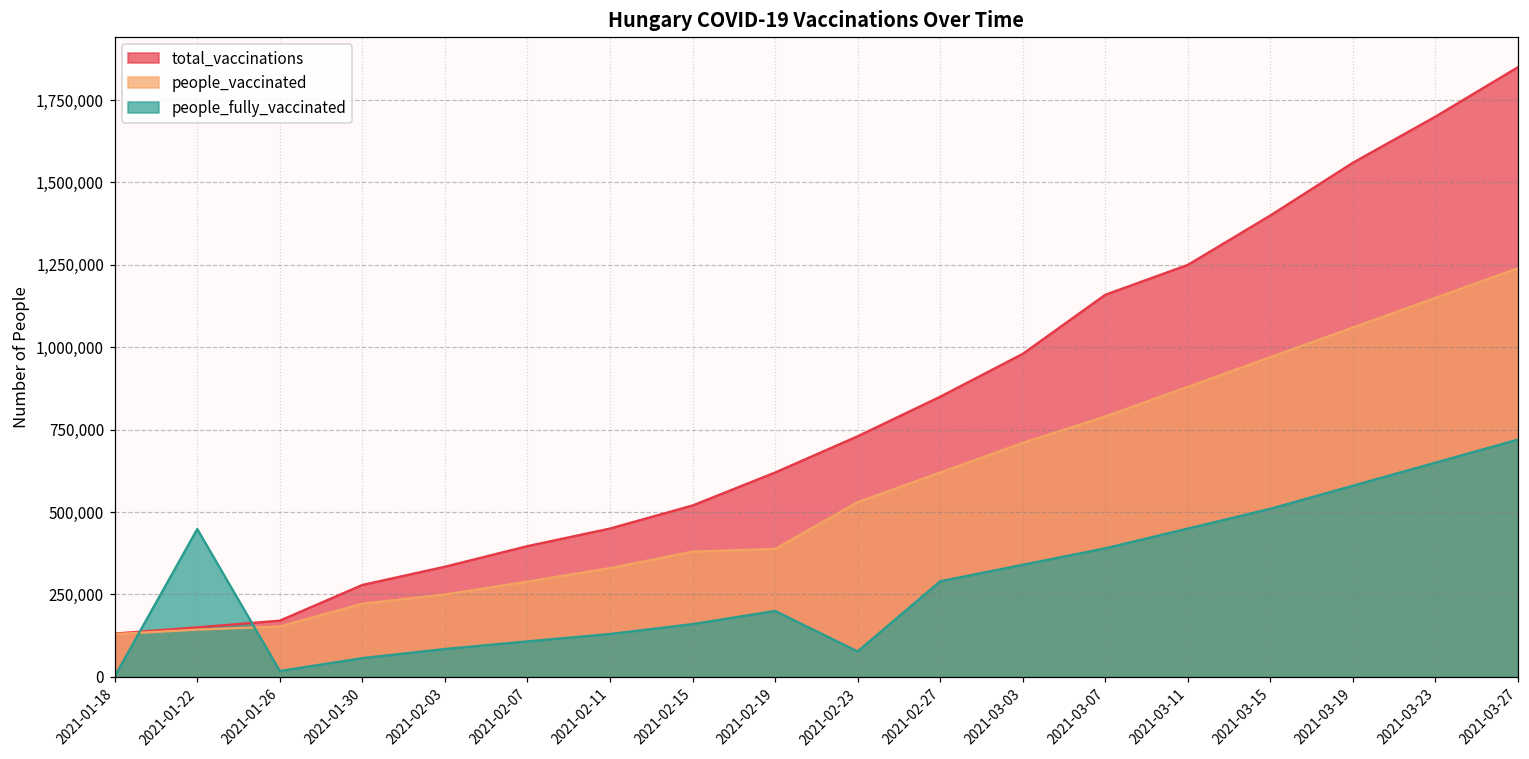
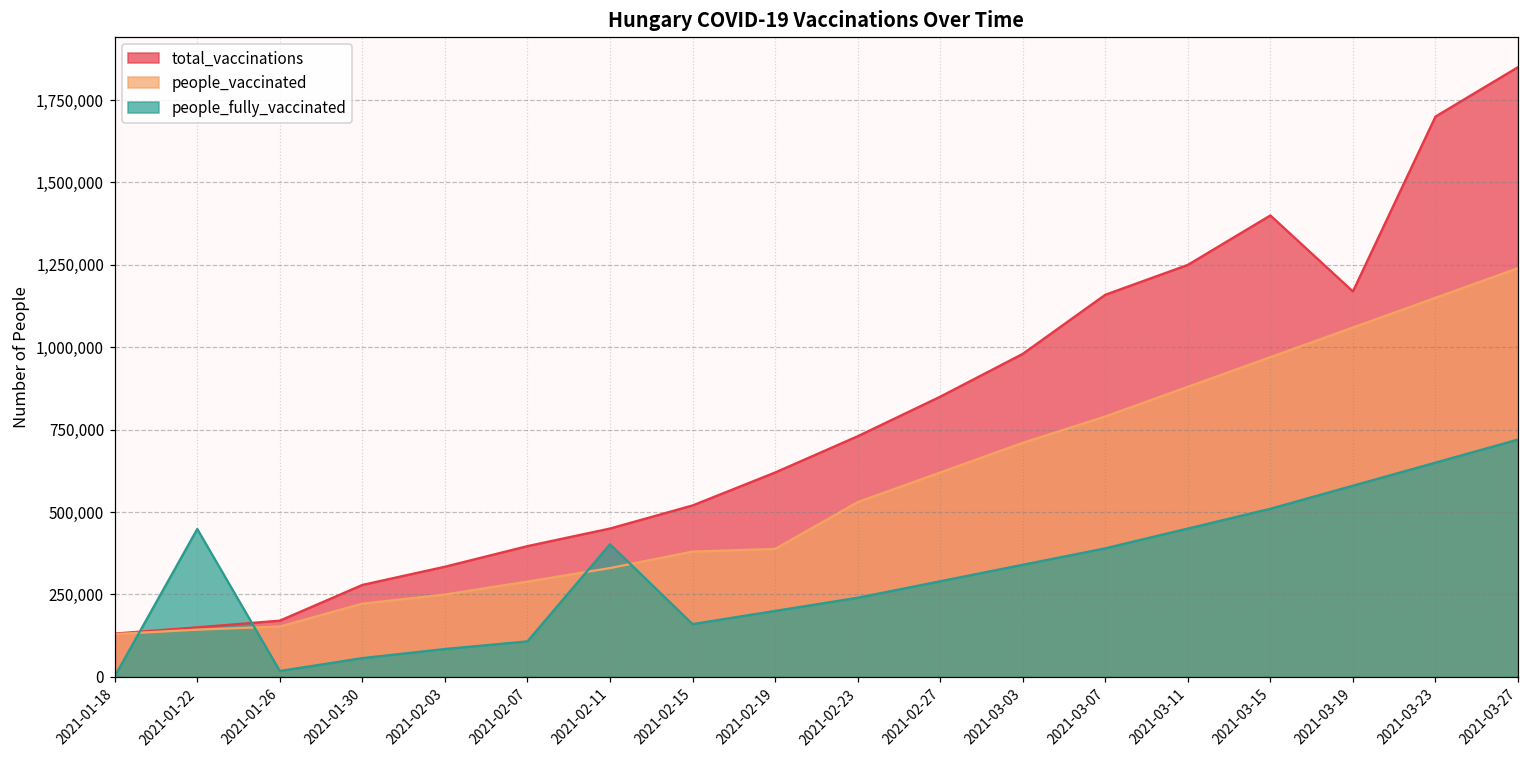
people_fully_vaccinated, 2021-02-11: 130,000 -> 400,000
people_fully_vaccinated, 2021-02-23: 80,000 -> 240,000
total_vaccinations, 2021-03-19: 1,560,000 -> 1,170,000
